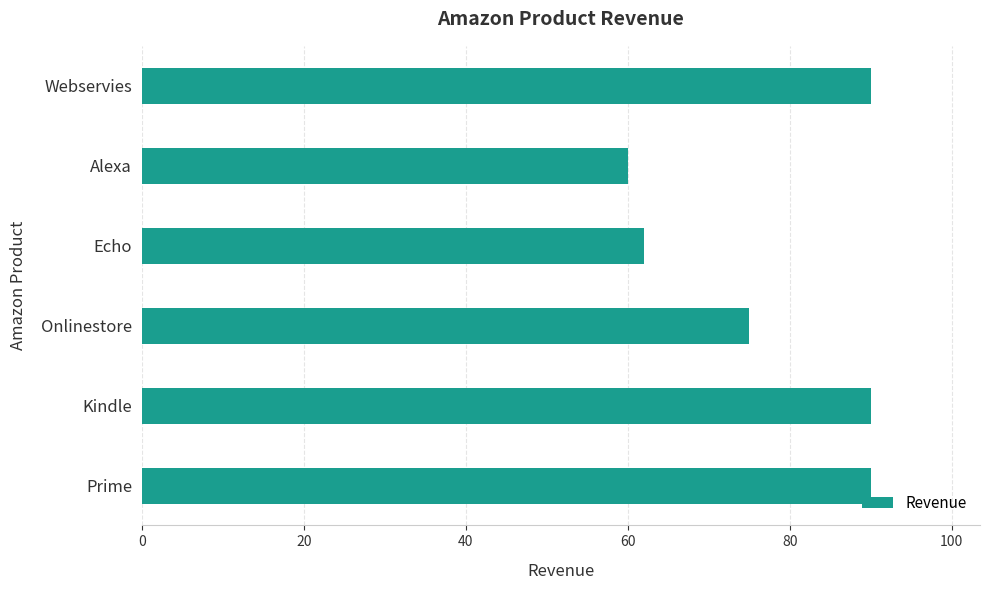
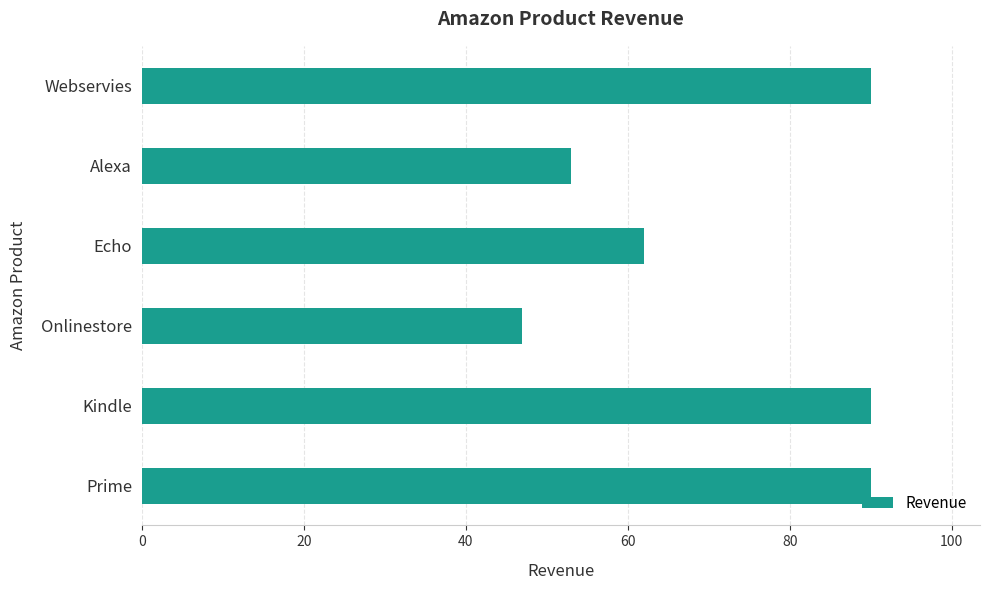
Alexa: 60 -> 53
Onlinestore: 75 -> 47
